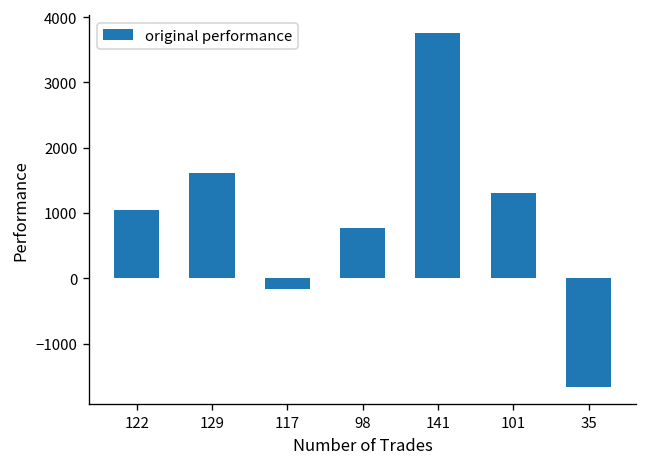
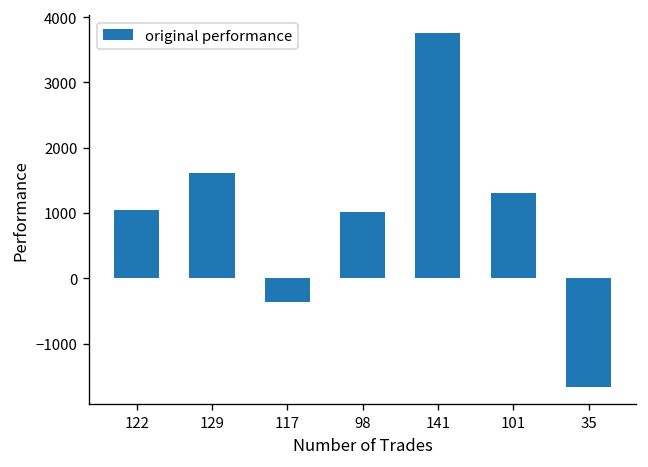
117: -200 -> -400
98: 800 -> 1000
